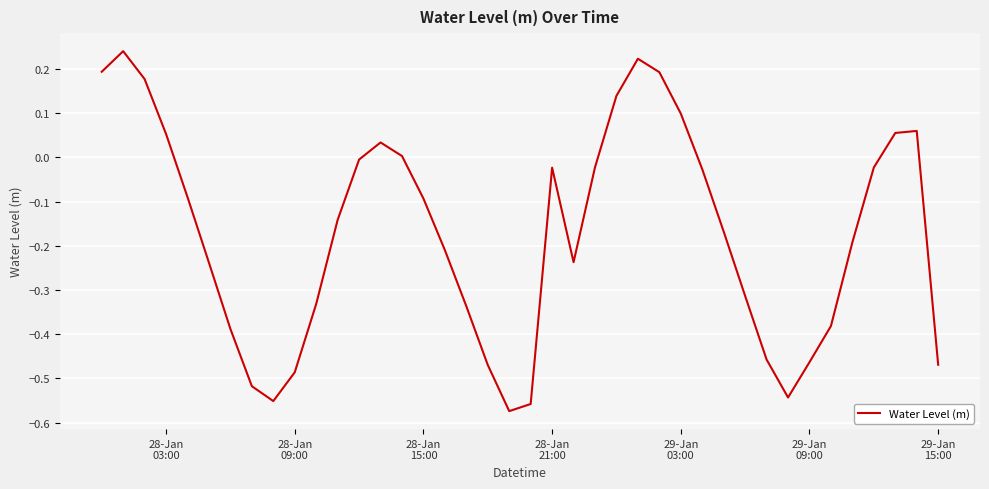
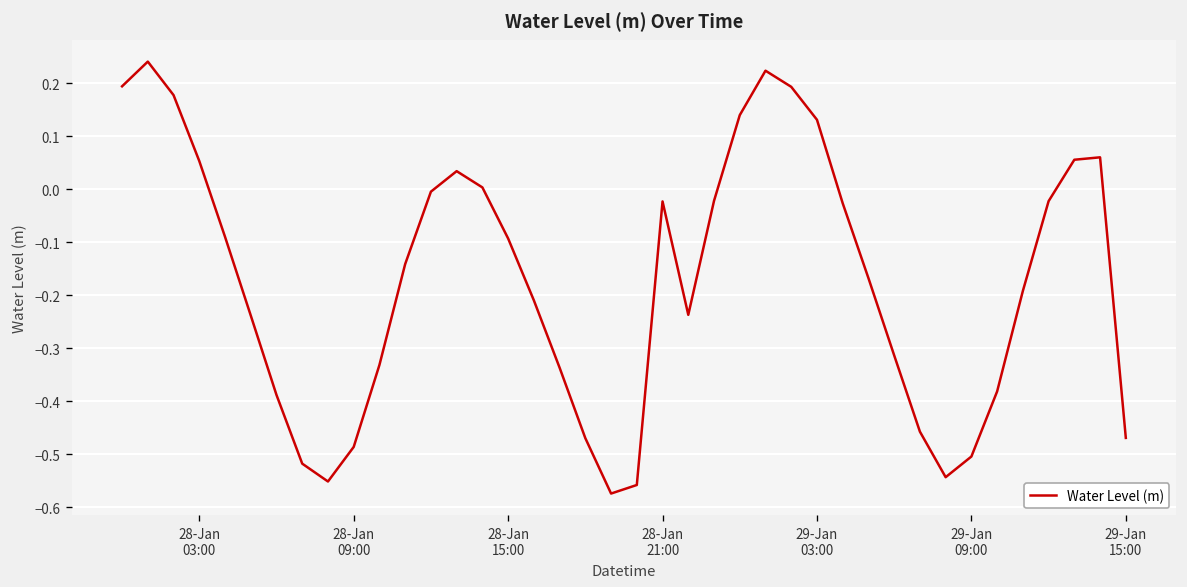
29-Jan 03:00: 0.10 -> 0.13
29-Jan 09:00: -0.46 -> -0.50
